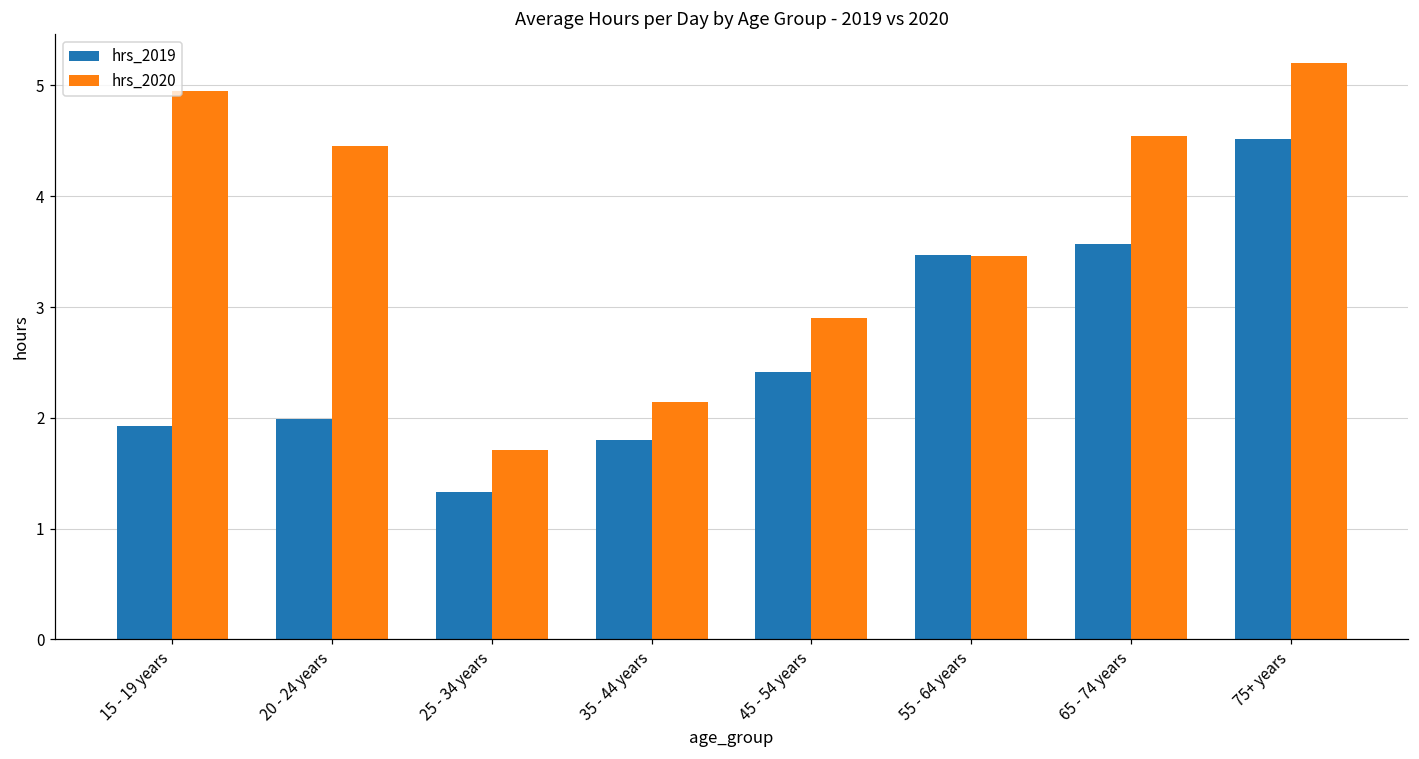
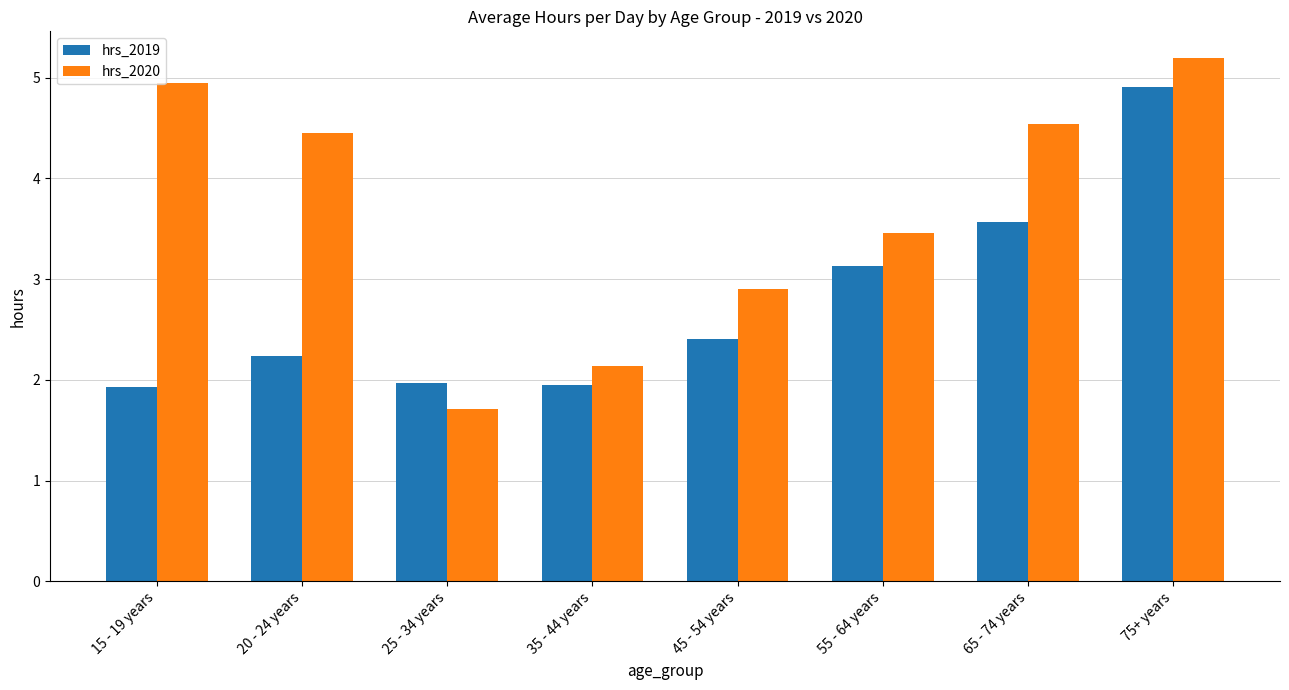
hrs_2019, 20 - 24 years: 1.99 -> 2.24
hrs_2019, 25 - 34 years: 1.33 -> 1.97
hrs_2019, 35 - 44 years: 1.80 -> 1.95
hrs_2019, 55 - 64 years: 3.47 -> 3.13
hrs_2019, 75+ years: 4.52 -> 4.91
